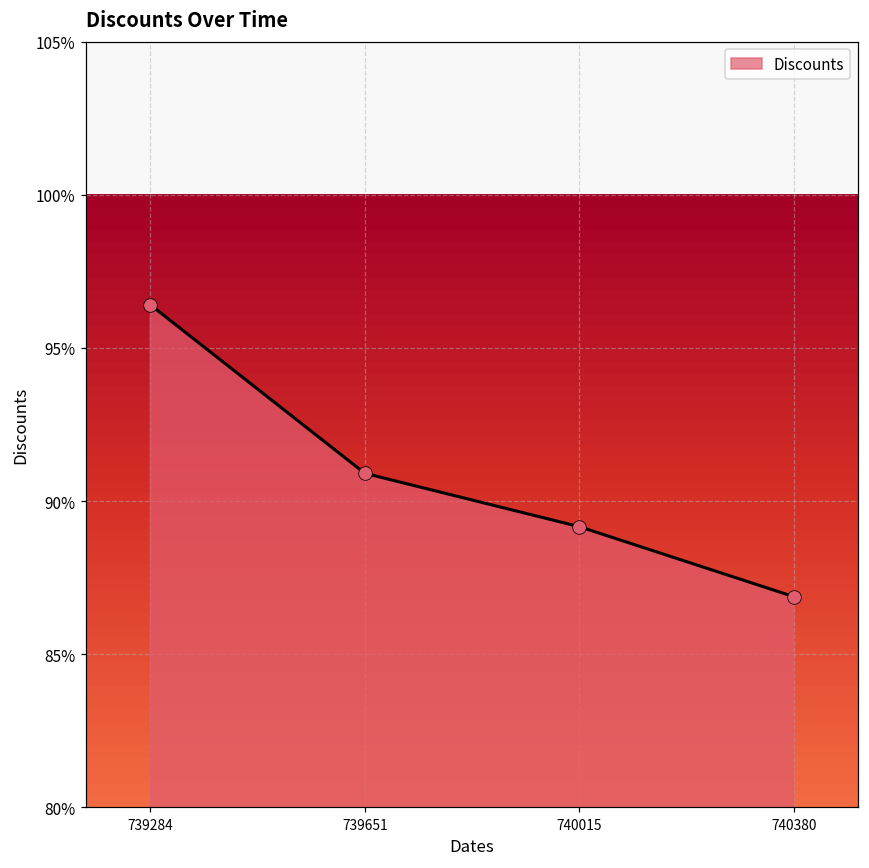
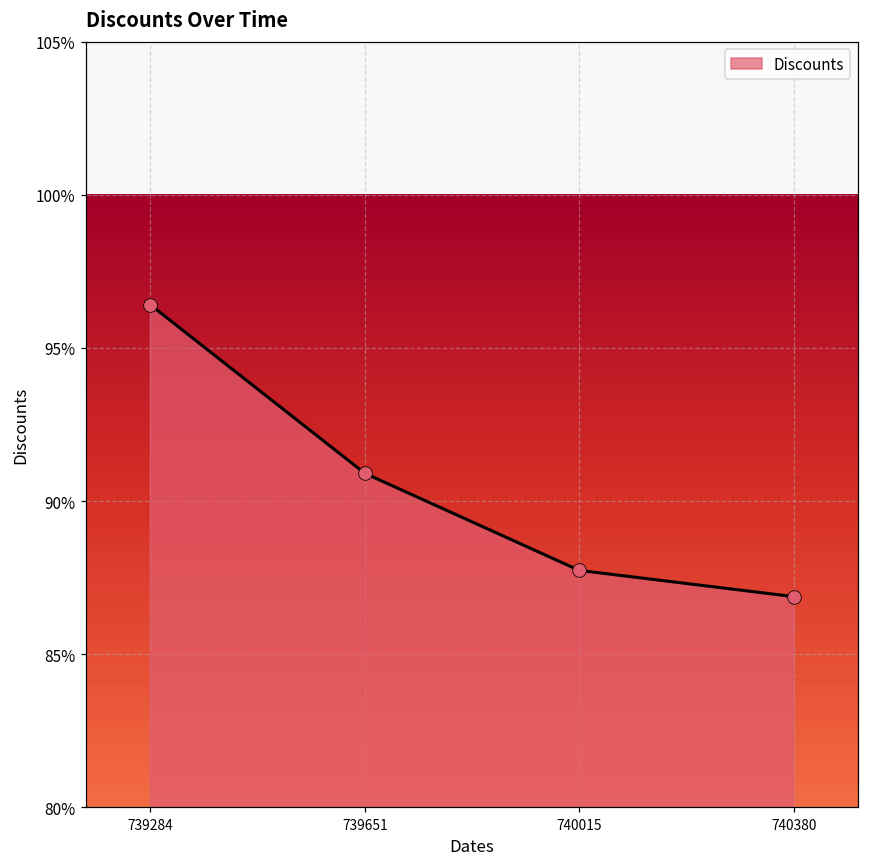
740015: 89.2% -> 87.7%
